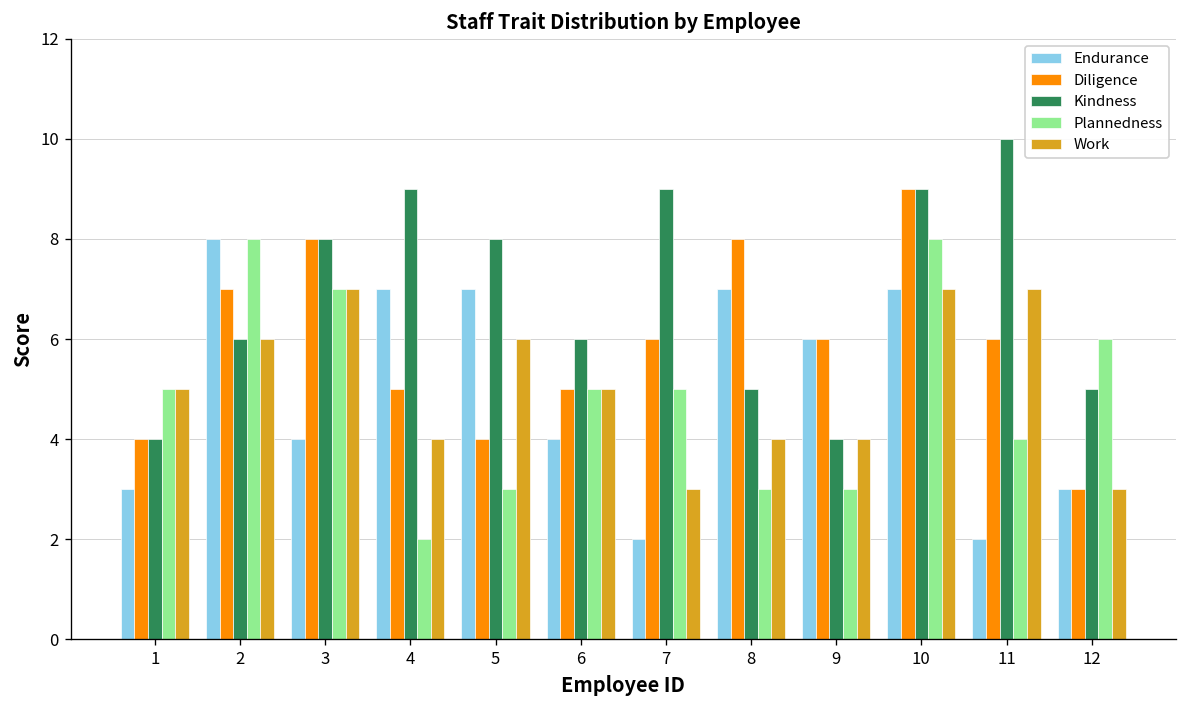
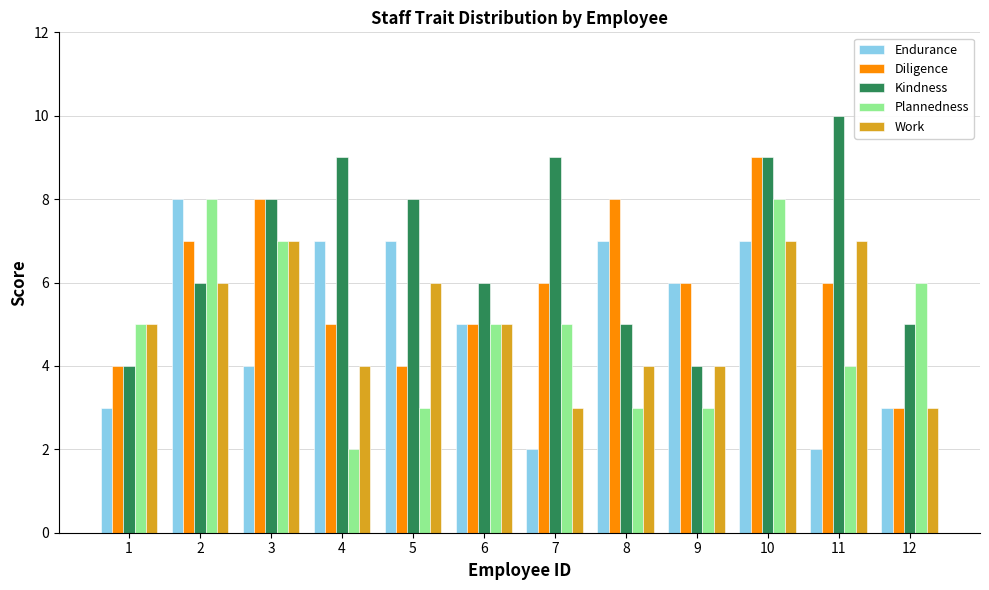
Endurance, 6: 4 -> 5
